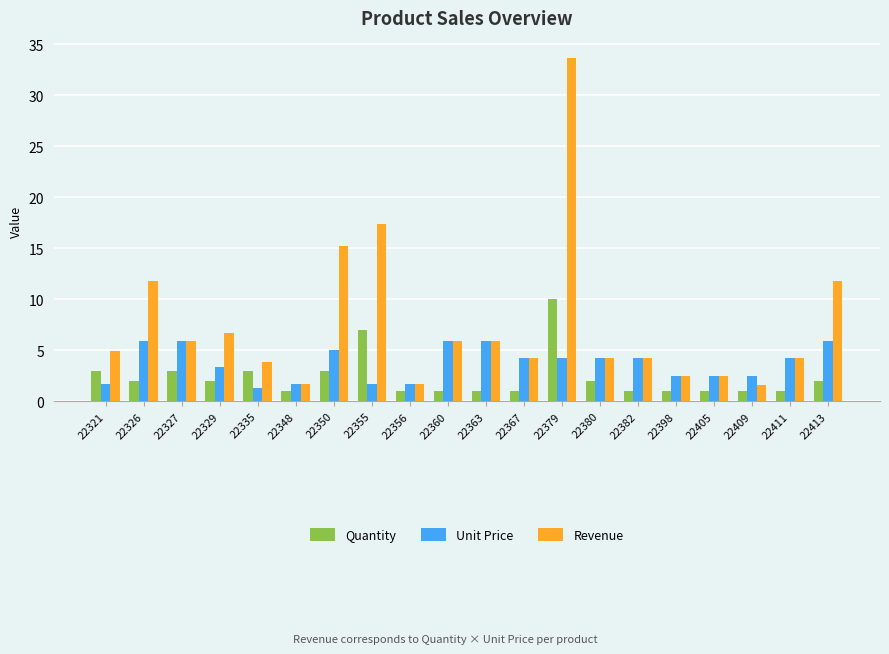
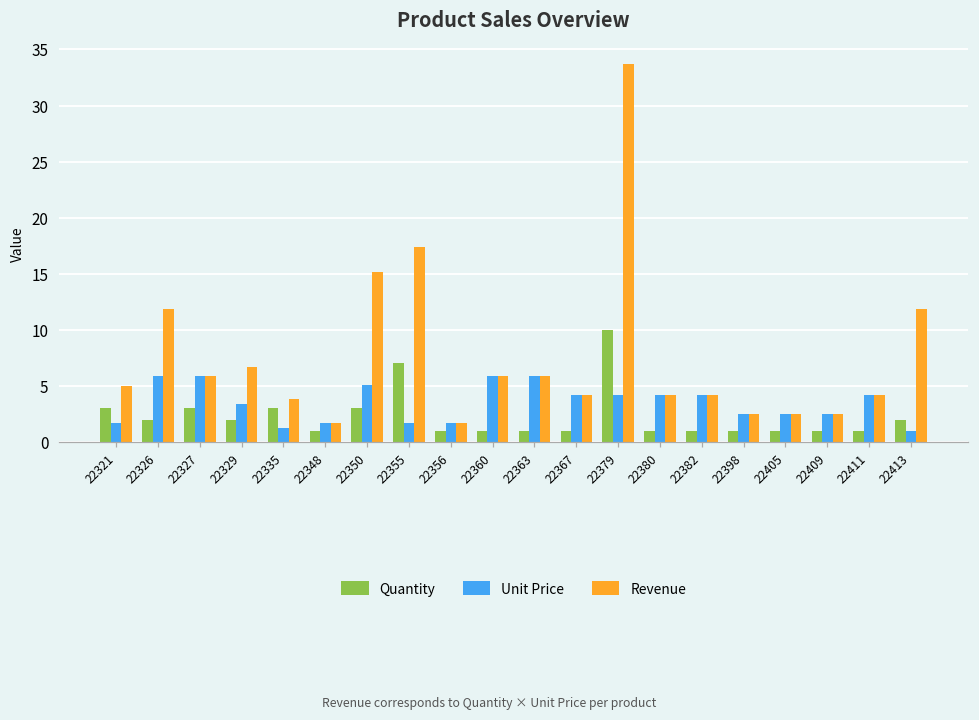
Quantity, 22380: 2 -> 1
Revenue, 22409: 1.6 -> 2.5
Unit Price, 22413: 5.9 -> 1.0
